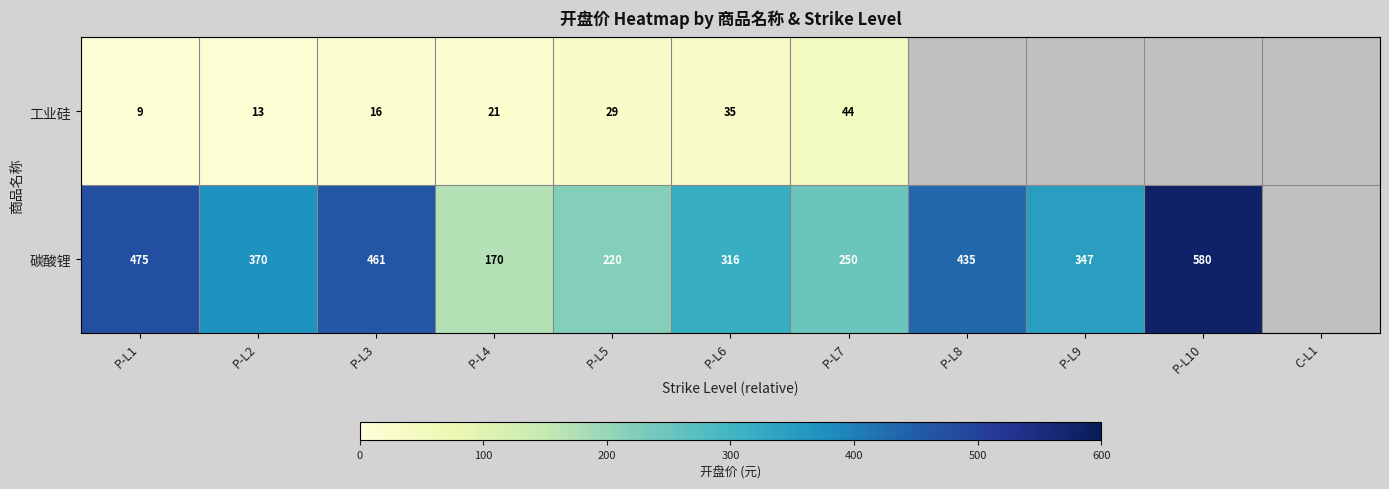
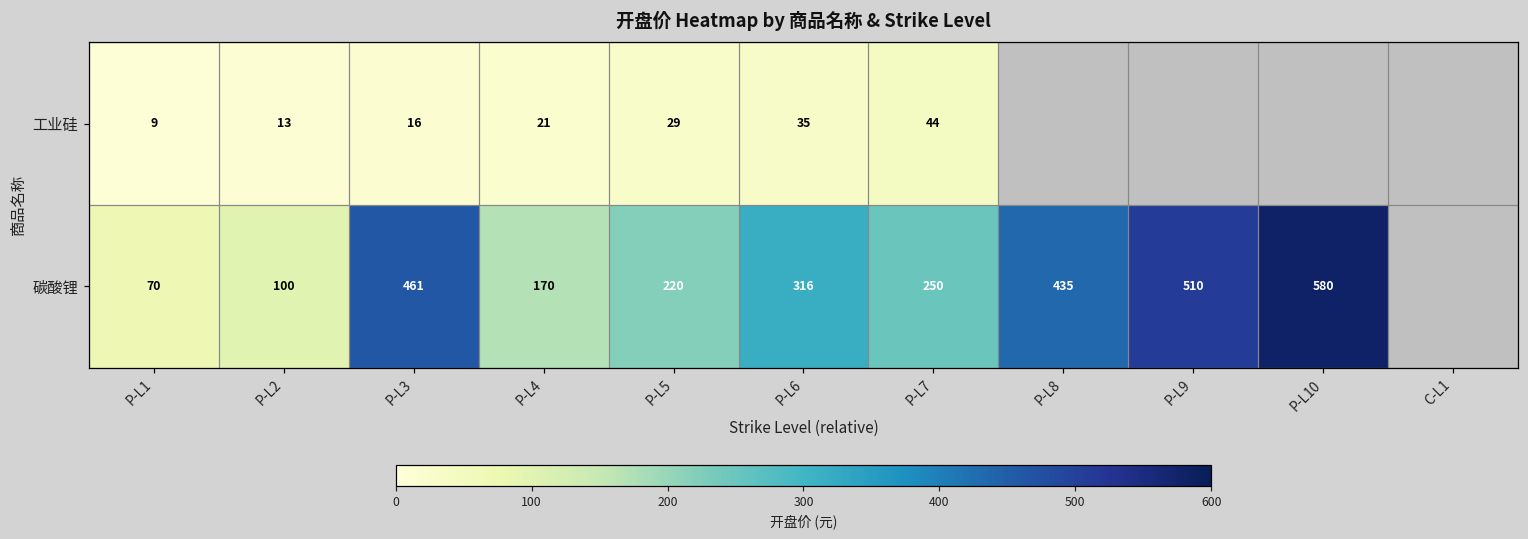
碳酸锂, P-L1: 475 -> 70
碳酸锂, P-L2: 370 -> 100
碳酸锂, P-L9: 347 -> 510
